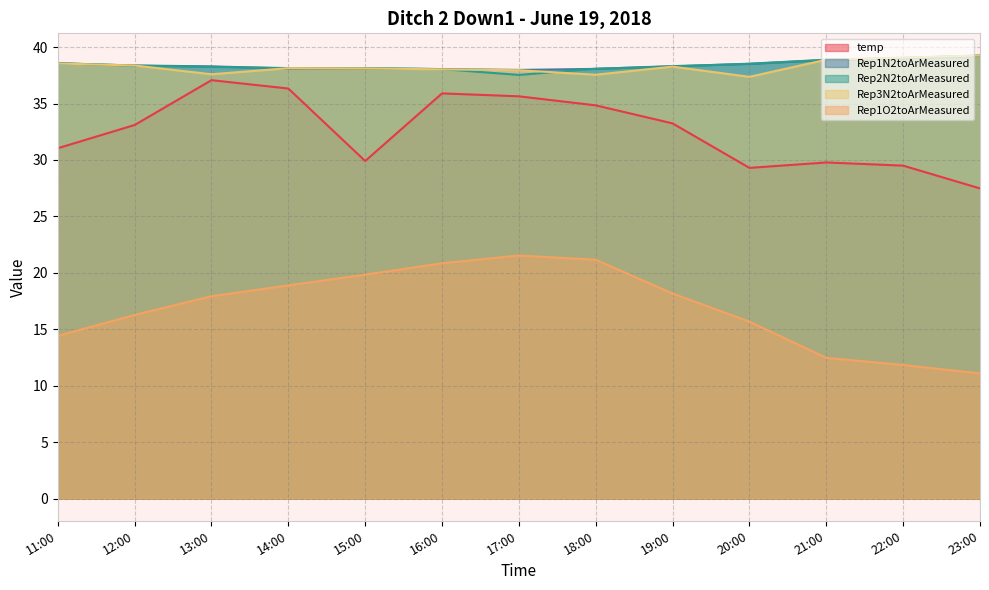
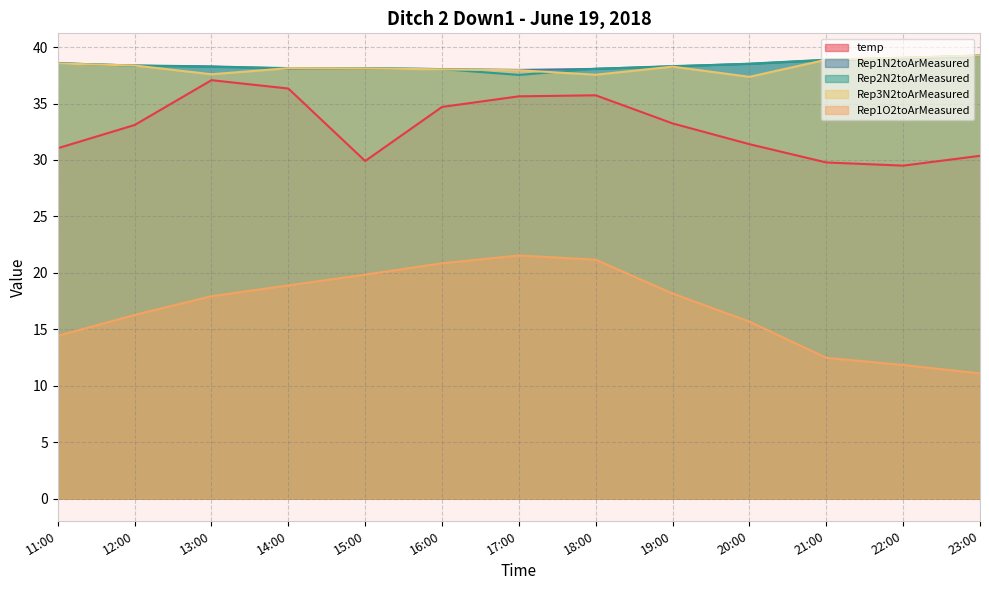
temp, 16:00: 35.9 -> 34.7
temp, 18:00: 34.8 -> 35.7
temp, 20:00: 29.3 -> 31.4
temp, 23:00: 27.5 -> 30.4
